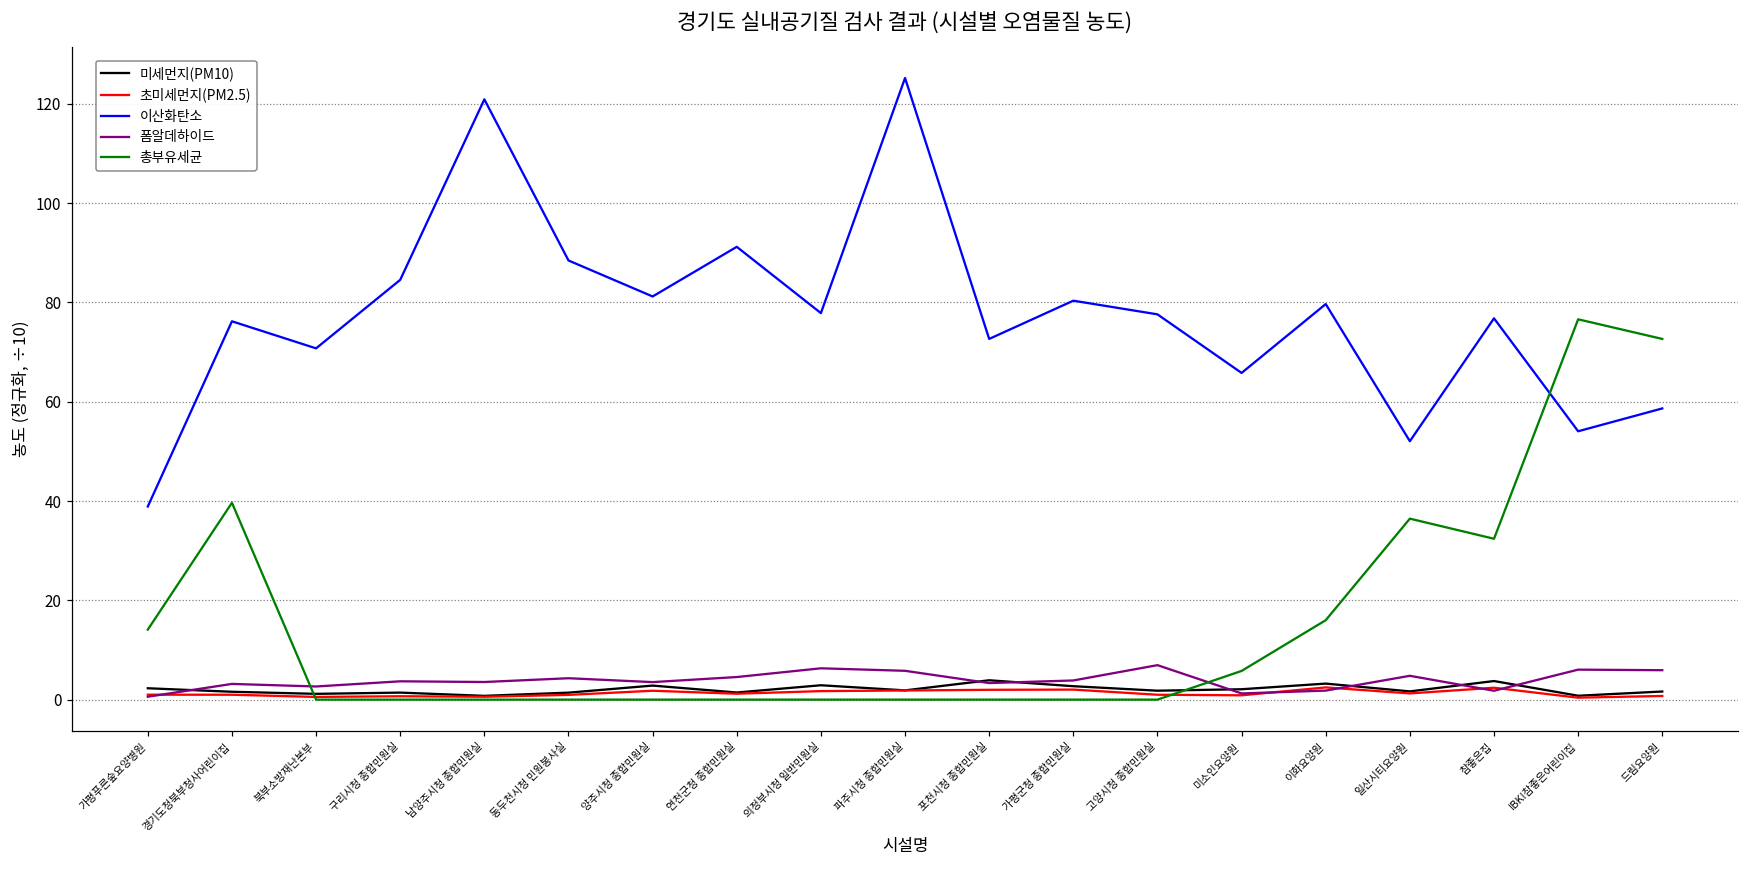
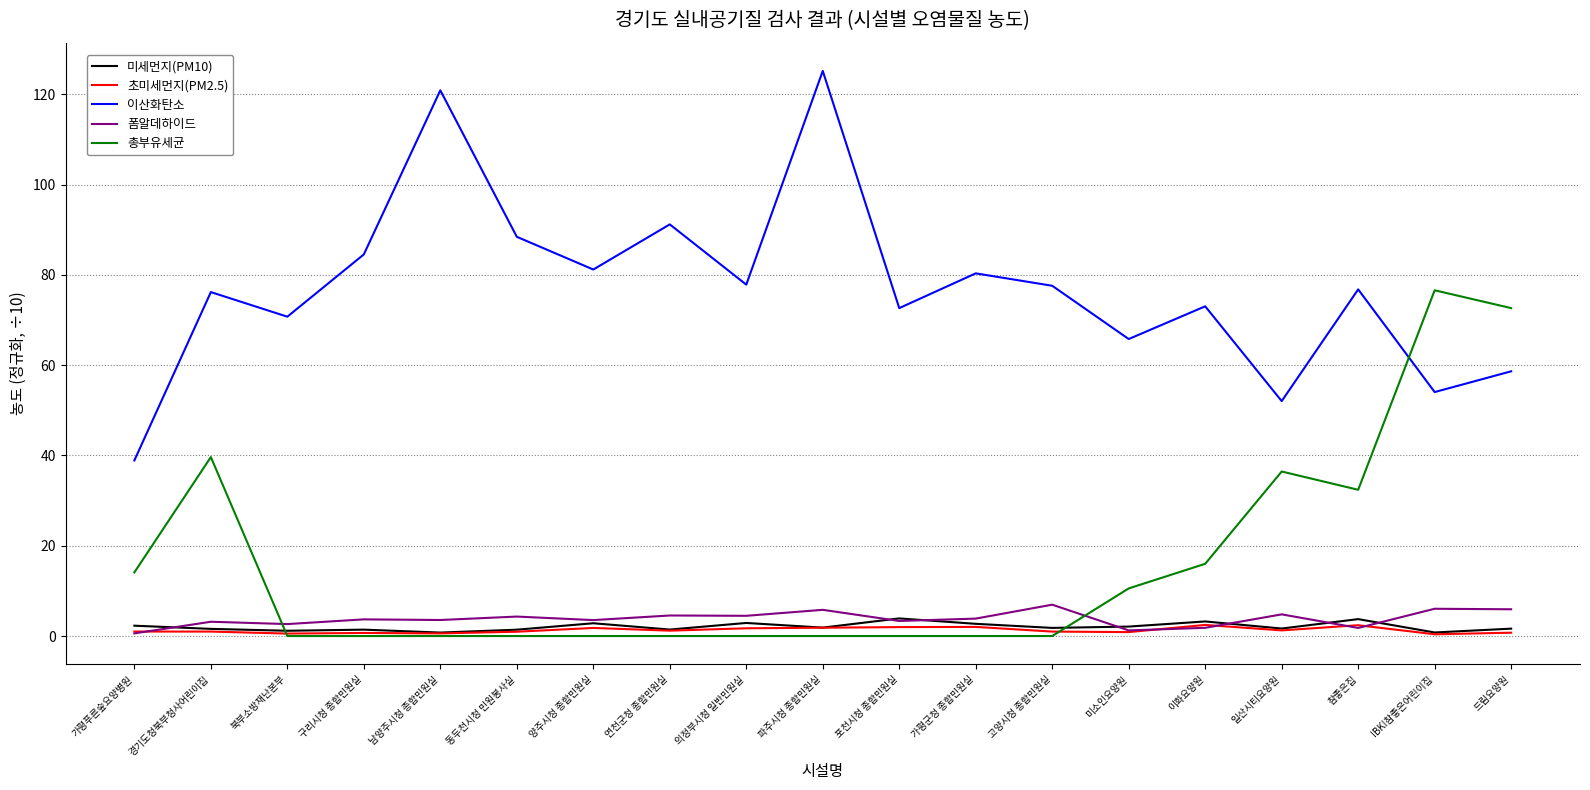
폼알데하이드, 의정부시청 일반민원실: 6 -> 4
총부유세균, 미소인요양원: 6 -> 11
이산화탄소, 이화요양원: 80 -> 73
